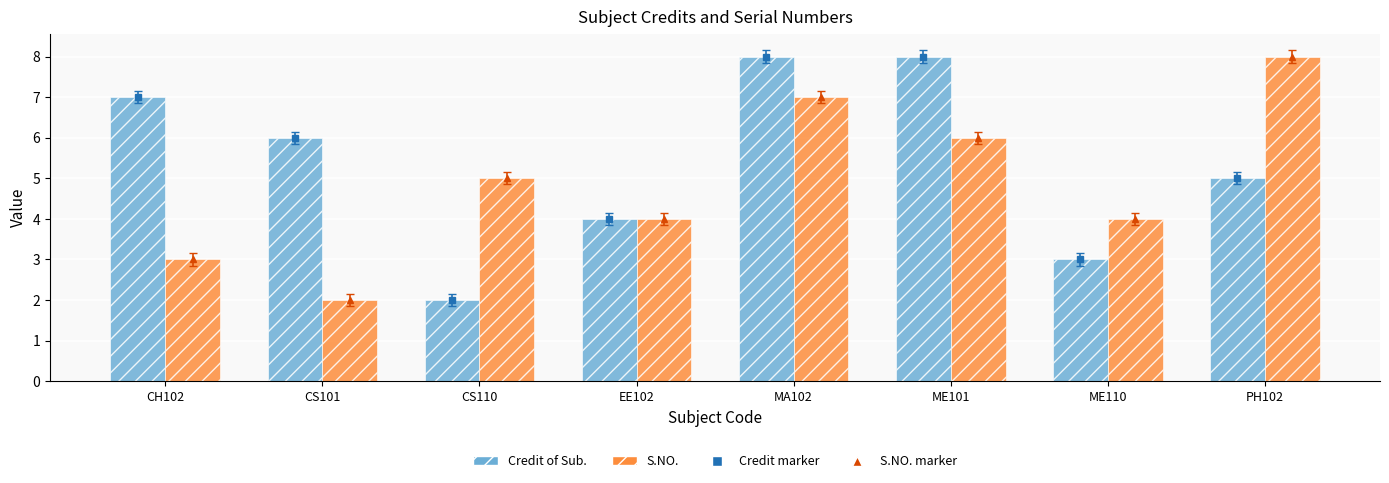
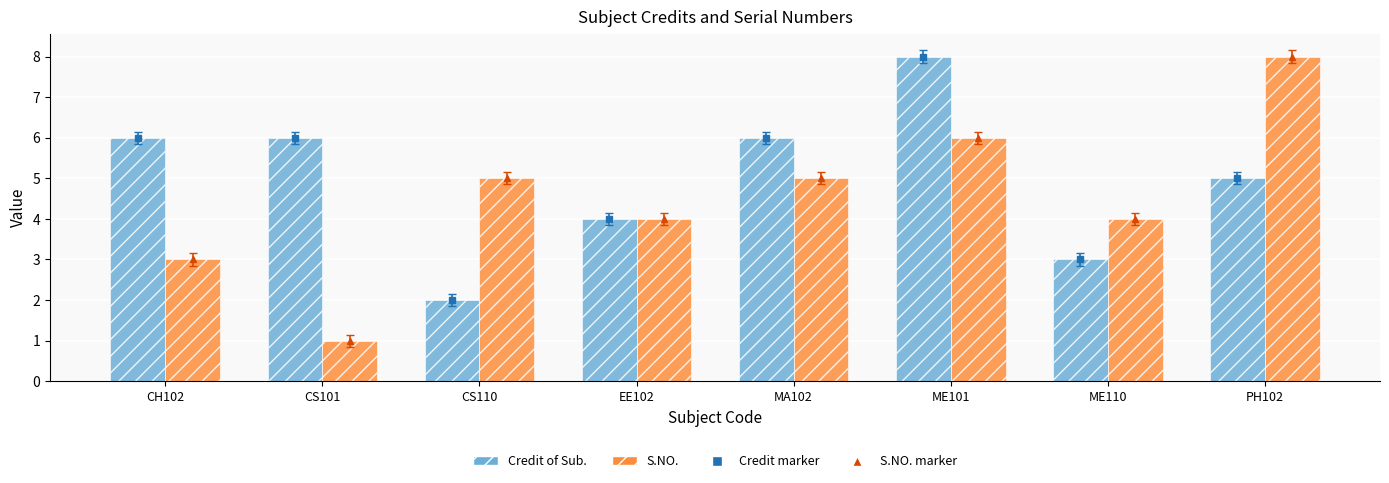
Credit of Sub., CH102: 7 -> 6
S.NO., CS101: 2 -> 1
Credit of Sub., MA102: 8 -> 6
S.NO., MA102: 7 -> 5
